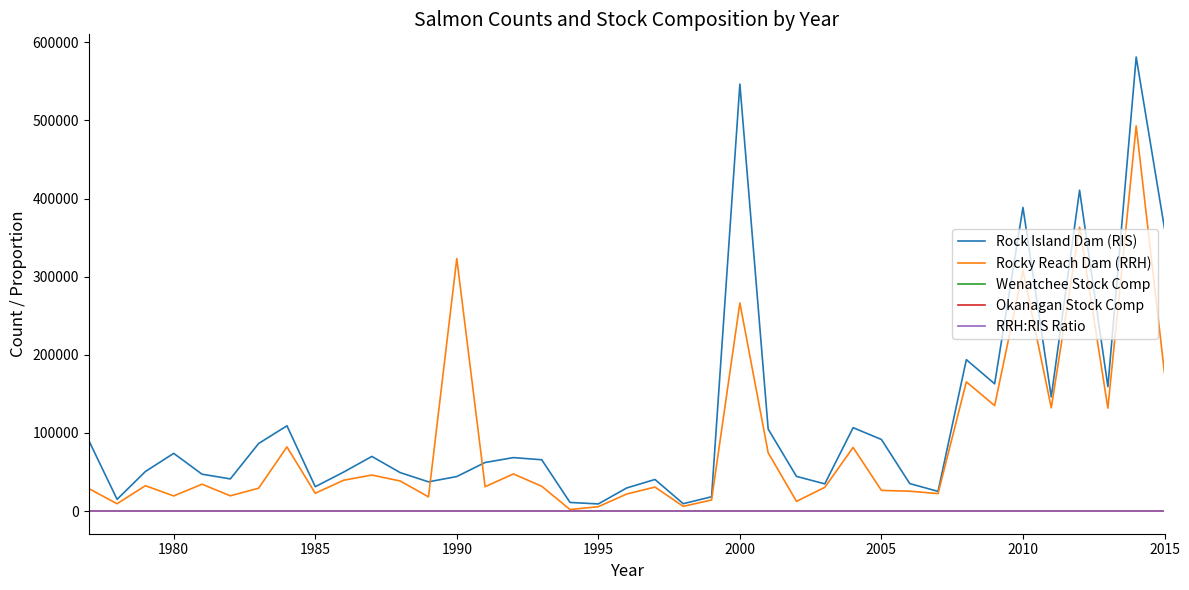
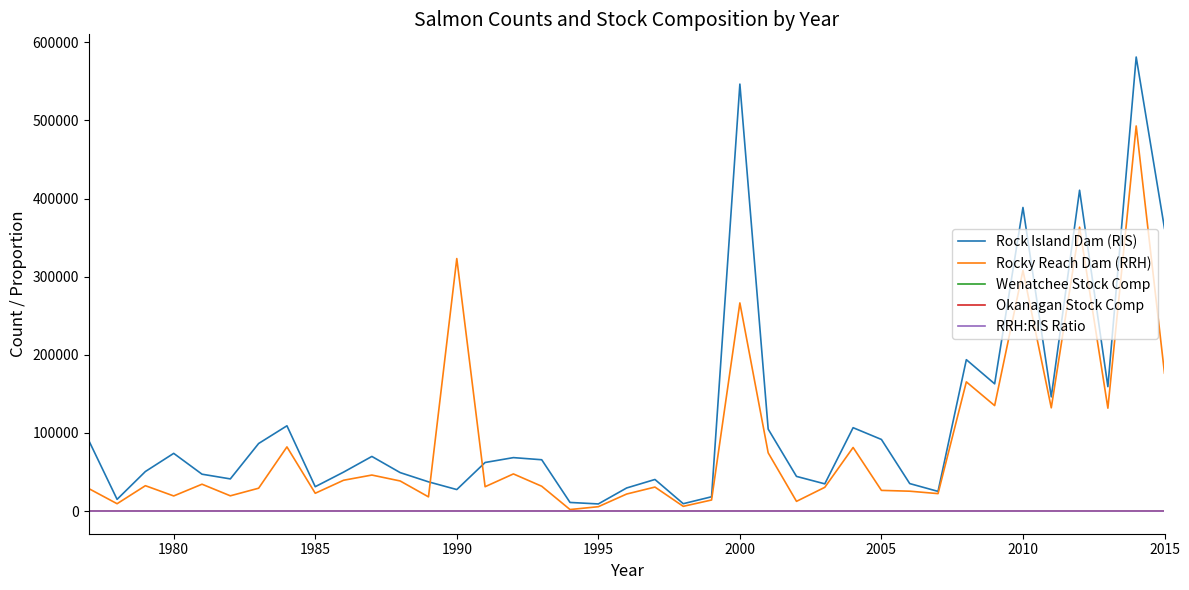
Rock Island Dam (RIS), 1990: 40000 -> 30000
